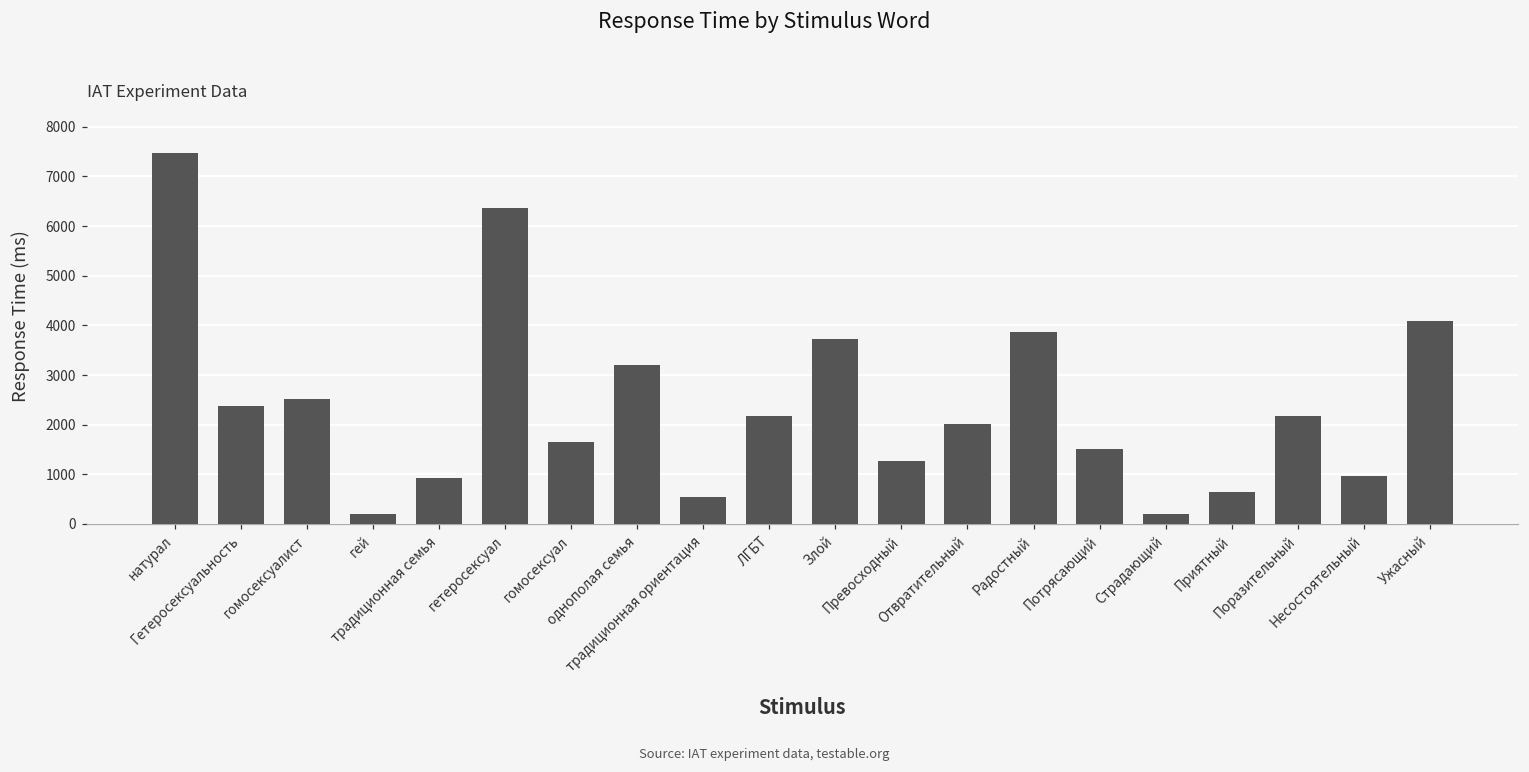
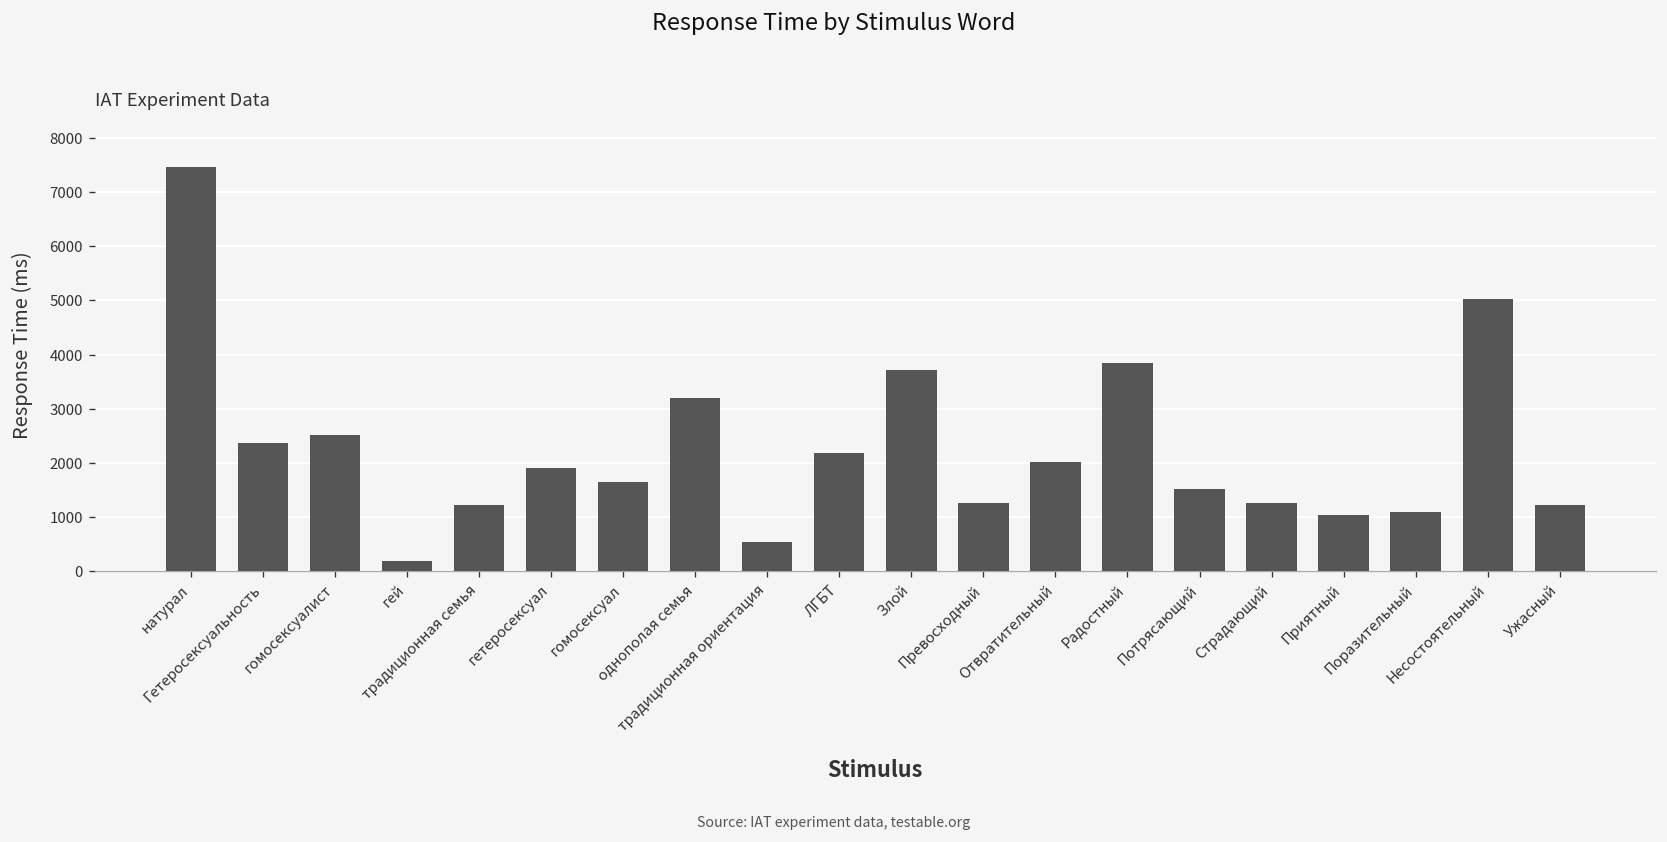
традиционная семья: 900 -> 1200
гетеросексуал: 6400 -> 1900
Страдающий: 200 -> 1300
Приятный: 600 -> 1000
Поразительный: 2200 -> 1100
Несостоятельный: 1000 -> 5000
Ужасный: 4100 -> 1200
